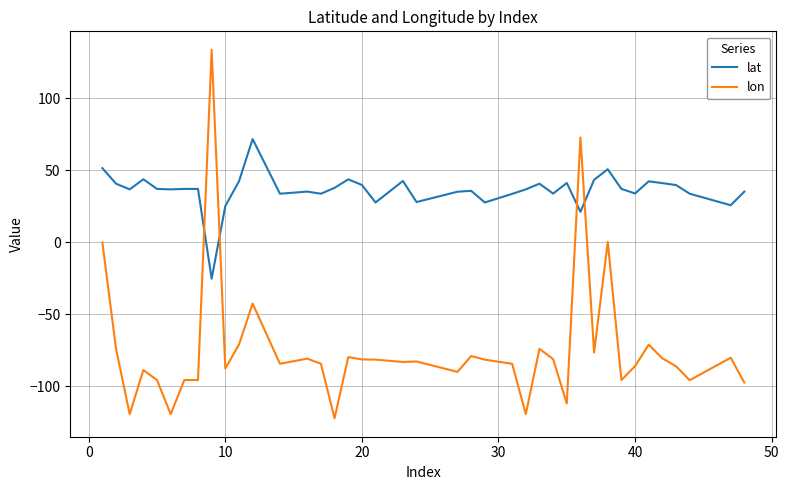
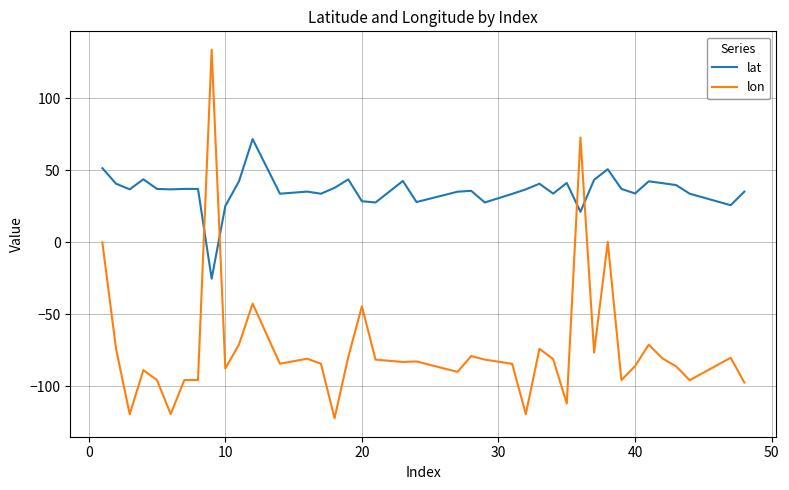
lat, 20: 40 -> 29
lon, 20: -81 -> -44
